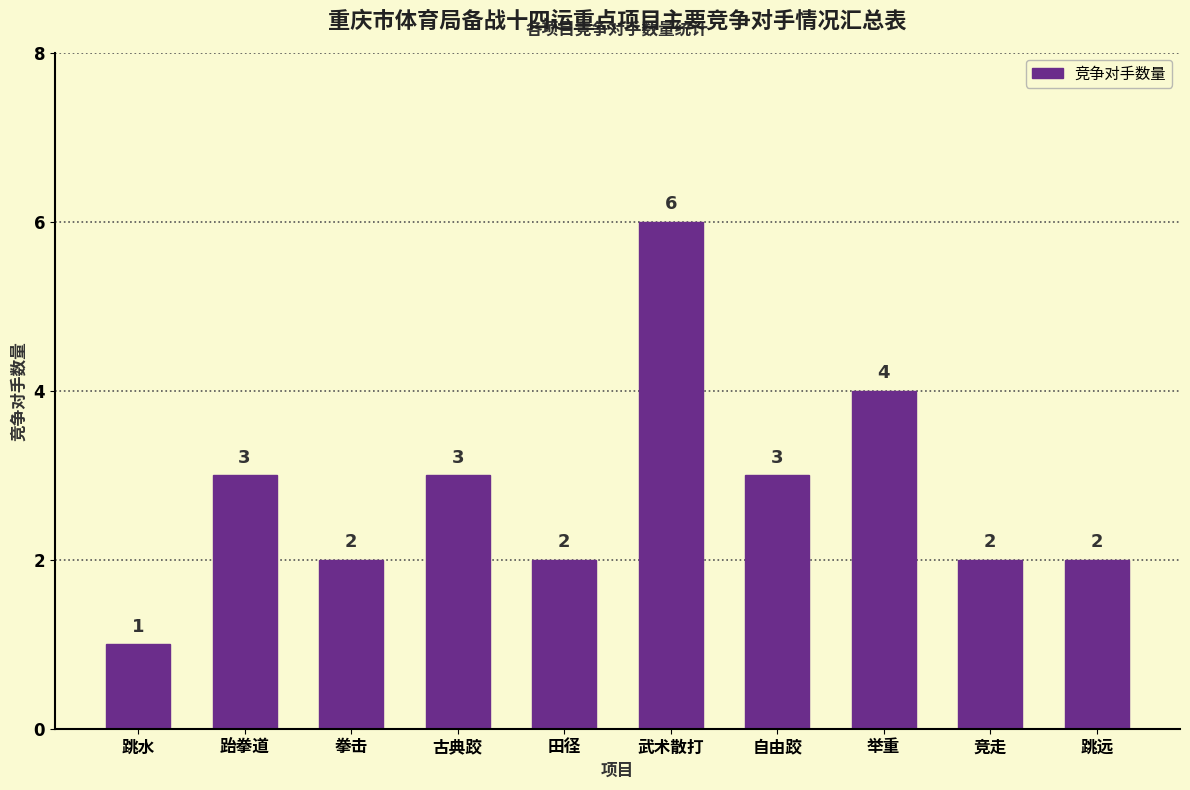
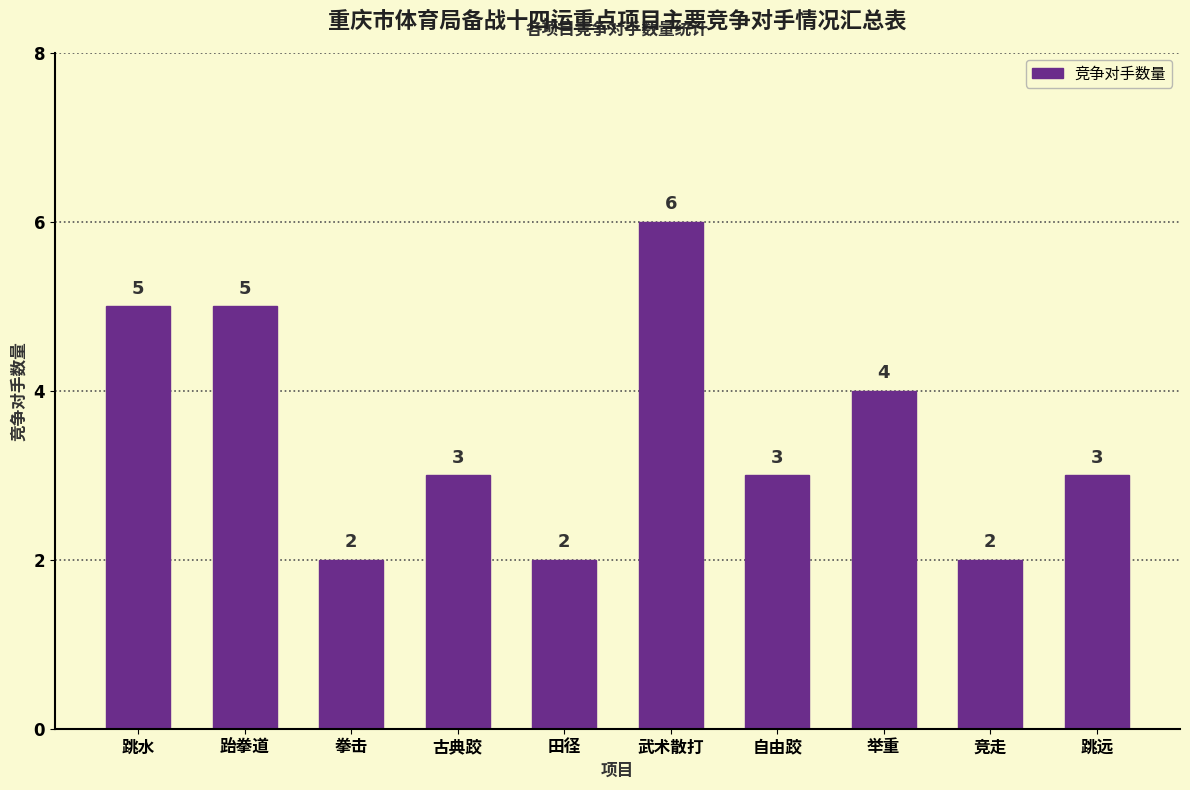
跳水: 1 -> 5
跆拳道: 3 -> 5
跳远: 2 -> 3
